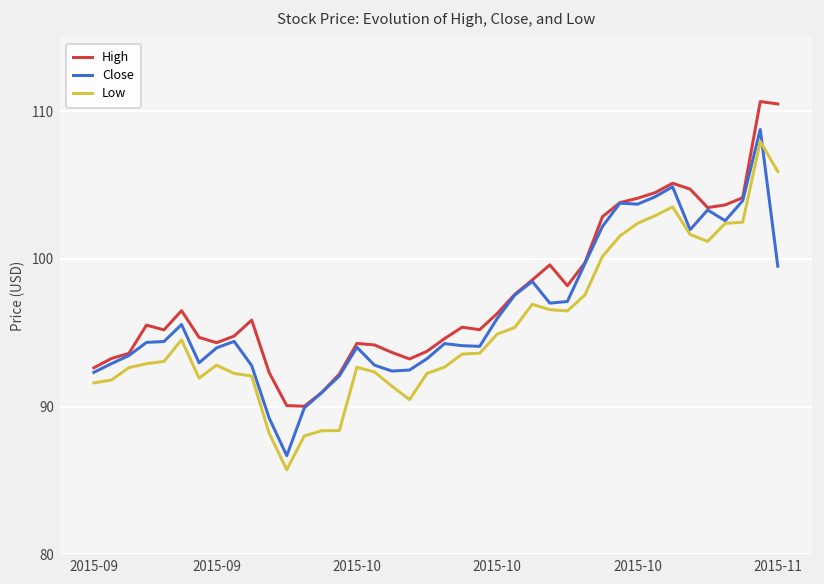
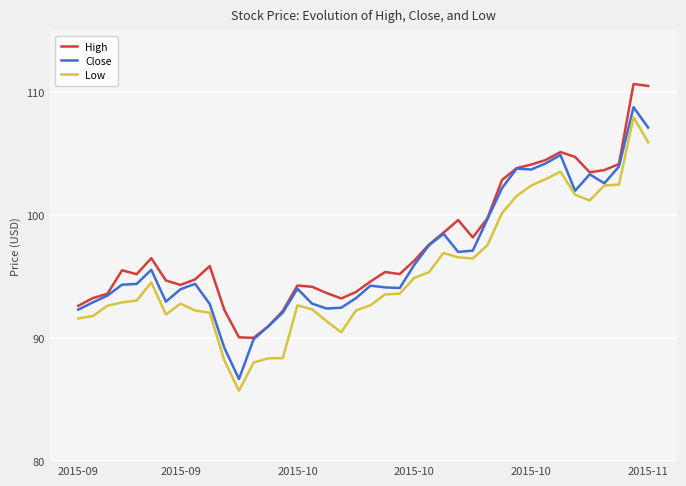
Close, 2015-11: 99.5 -> 107.1
